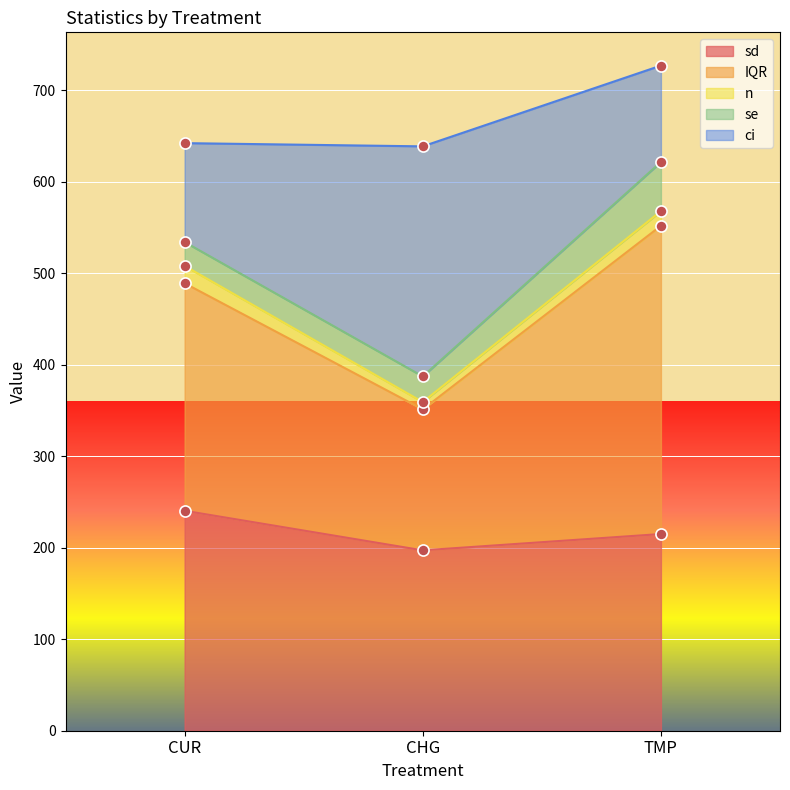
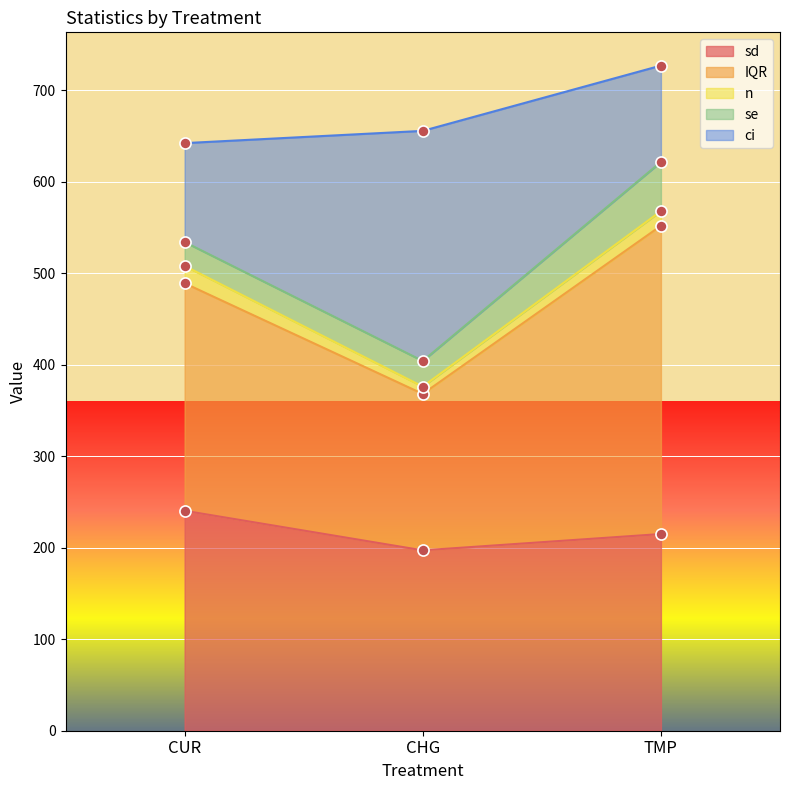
IQR, CHG: 150 -> 170
